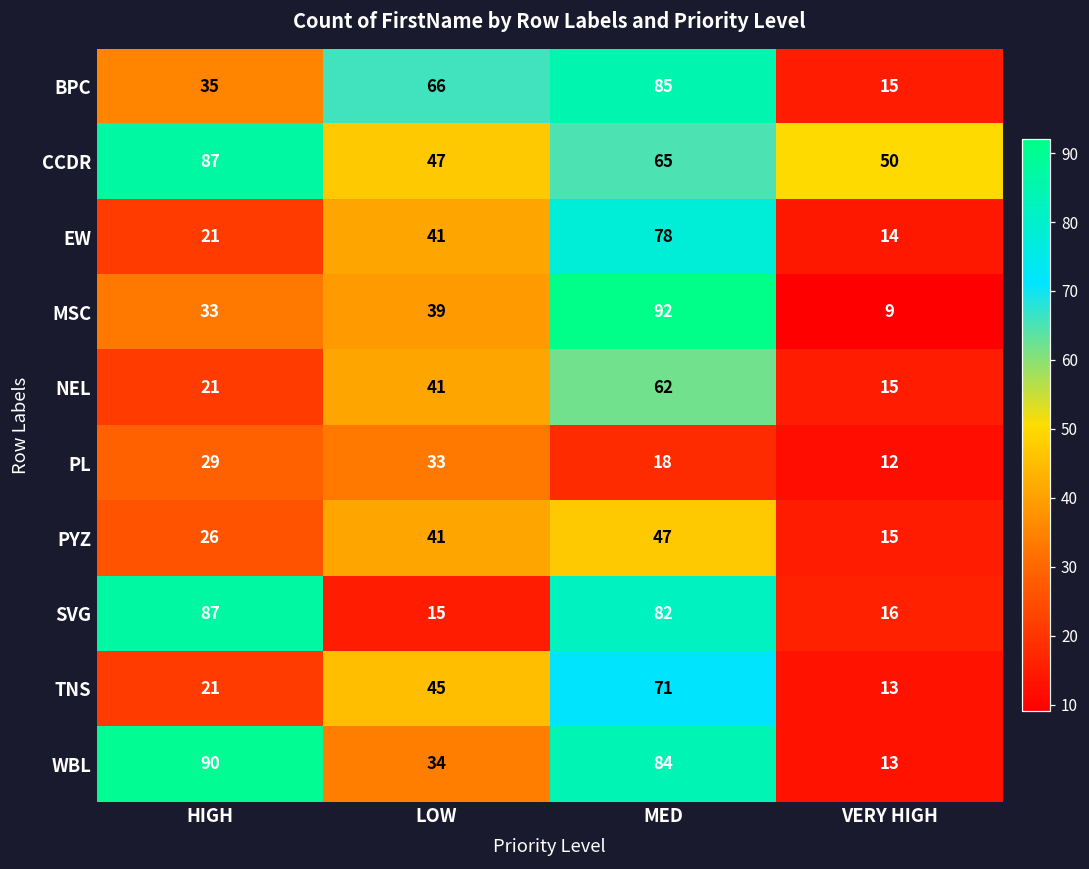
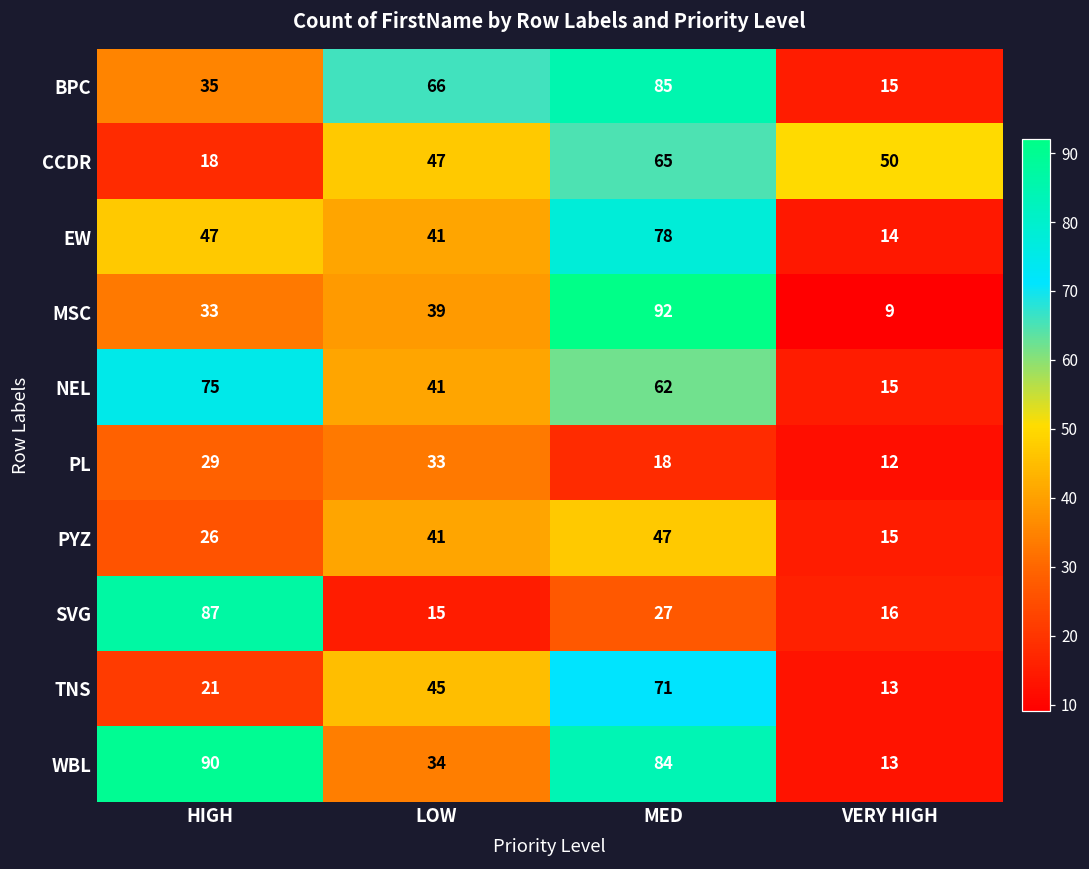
CCDR, HIGH: 87 -> 18
EW, HIGH: 21 -> 47
NEL, HIGH: 21 -> 75
SVG, MED: 82 -> 27
